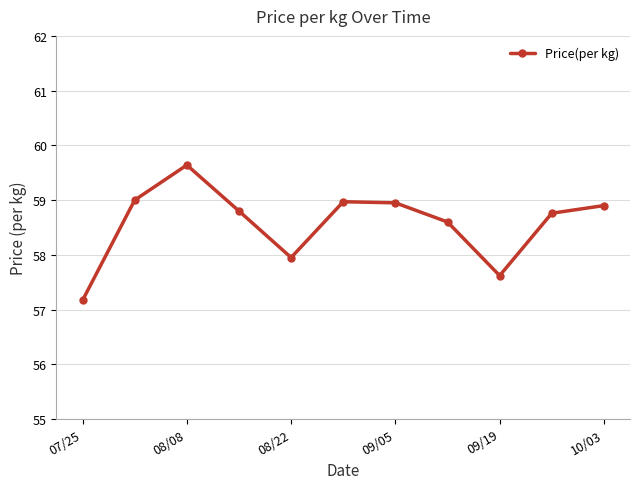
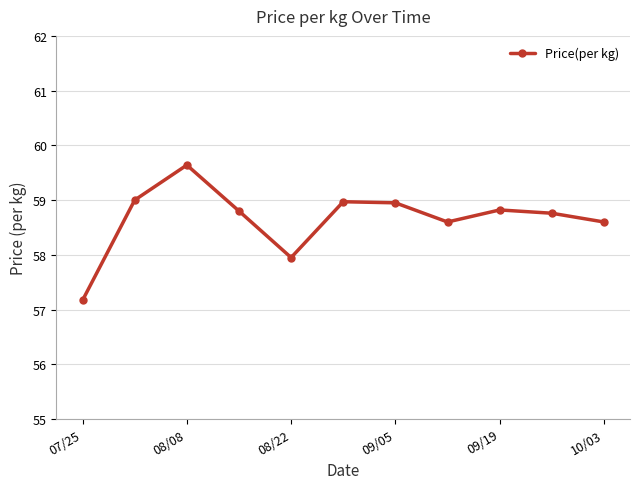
09/19: 57.6 -> 58.8
10/03: 58.9 -> 58.6
